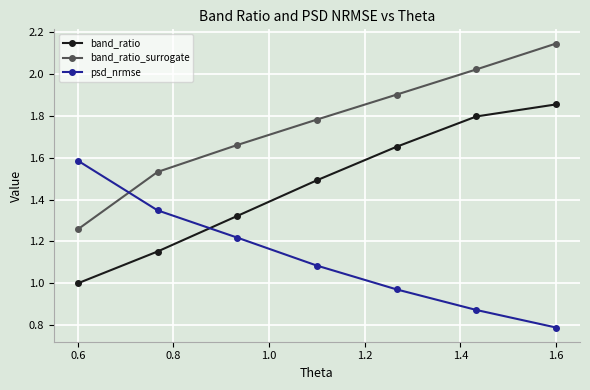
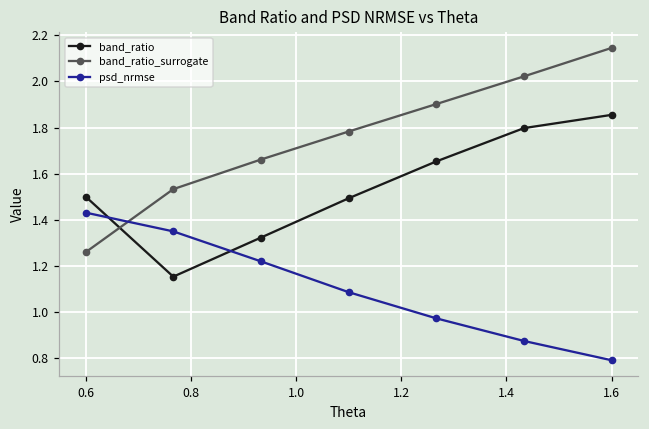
band_ratio, 0.6: 1.0 -> 1.5
psd_nrmse, 0.6: 1.59 -> 1.43
